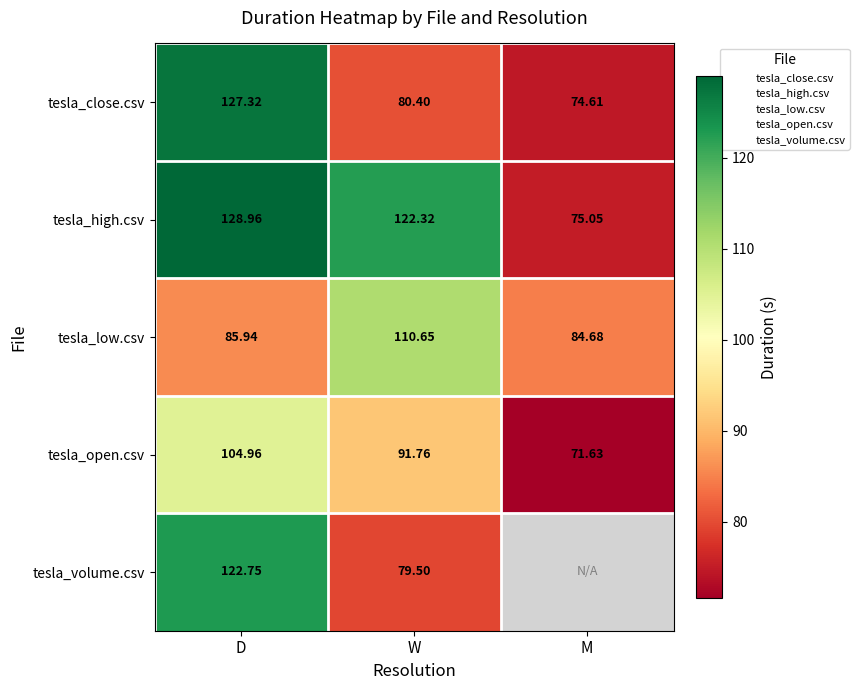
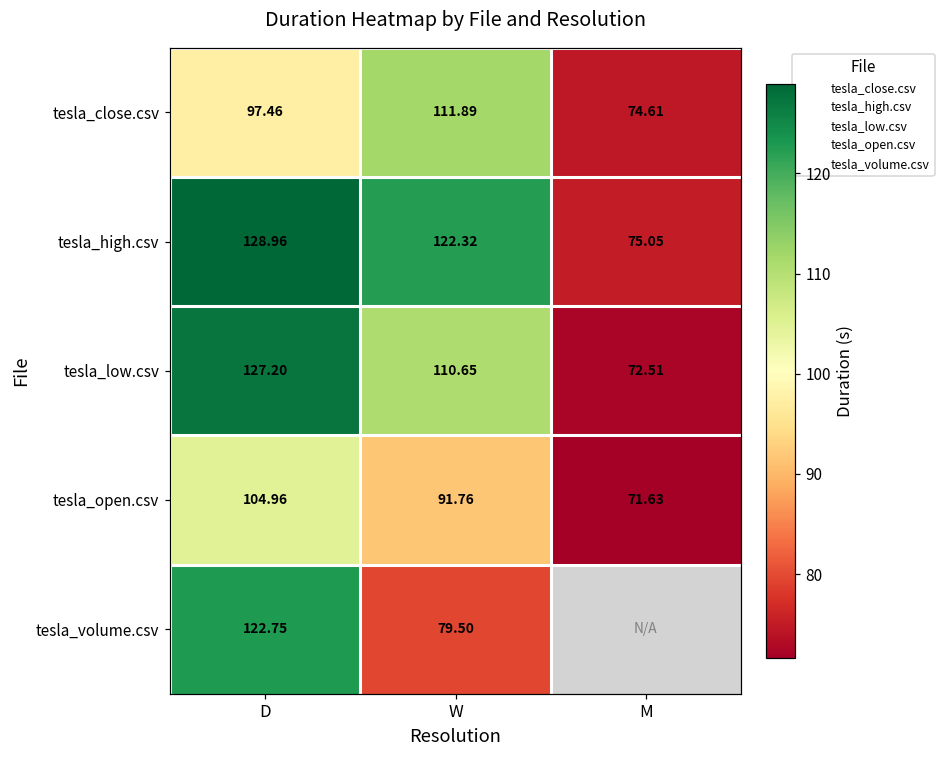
tesla_close.csv, D: 127.32 -> 97.46
tesla_close.csv, W: 80.40 -> 111.89
tesla_low.csv, D: 85.94 -> 127.20
tesla_low.csv, M: 84.68 -> 72.51
